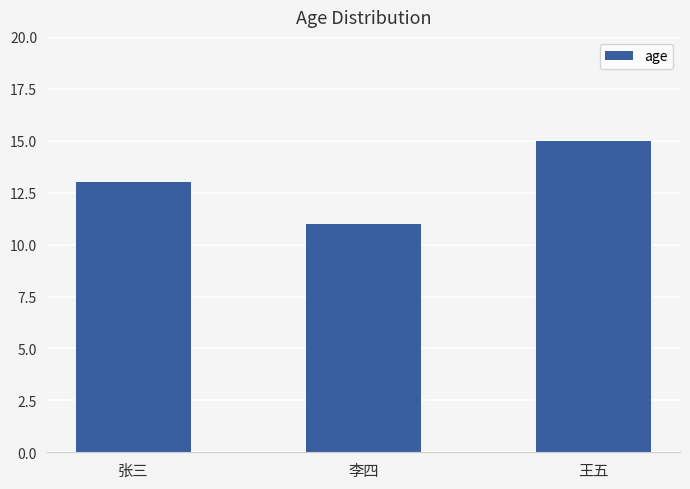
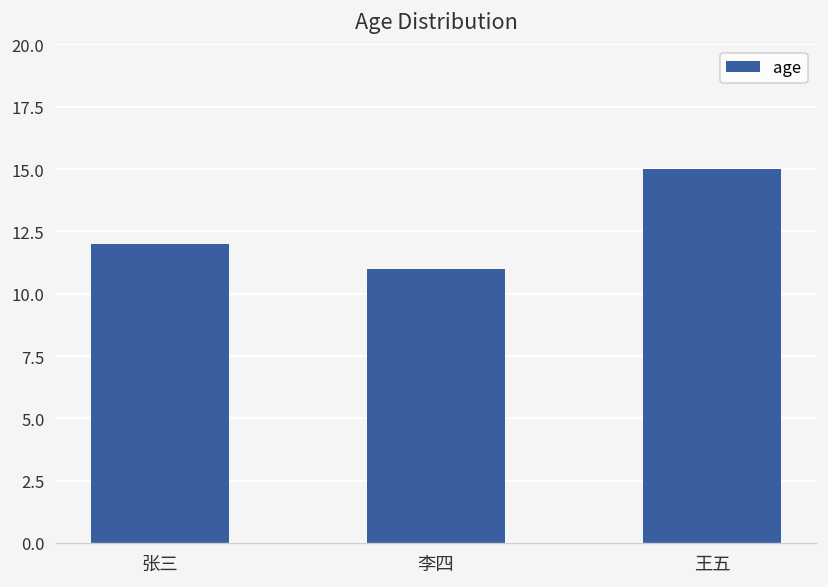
张三: 13 -> 12
